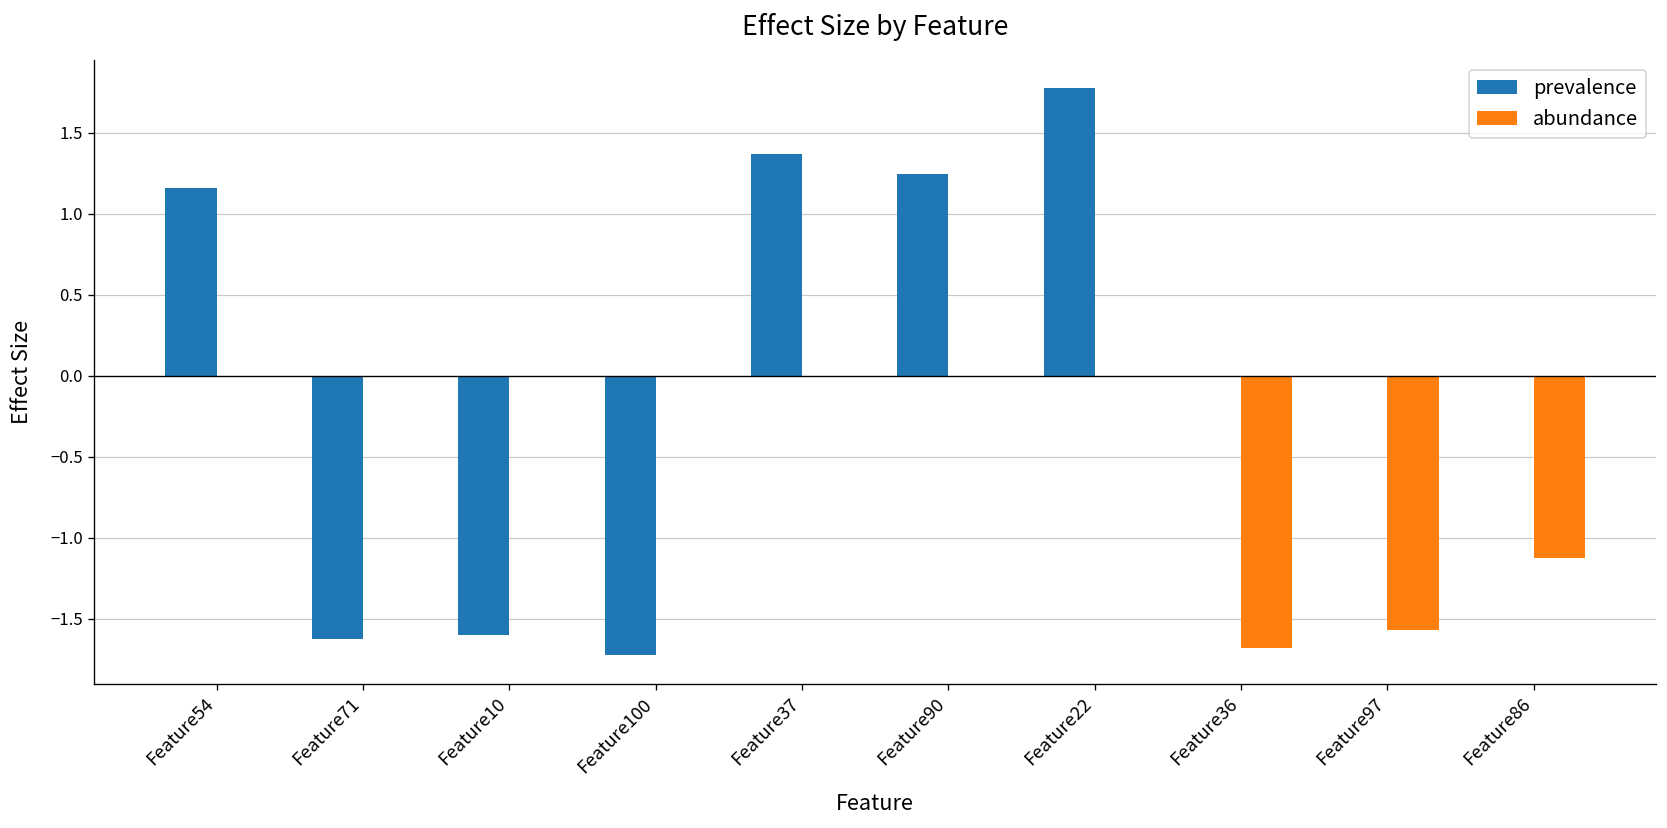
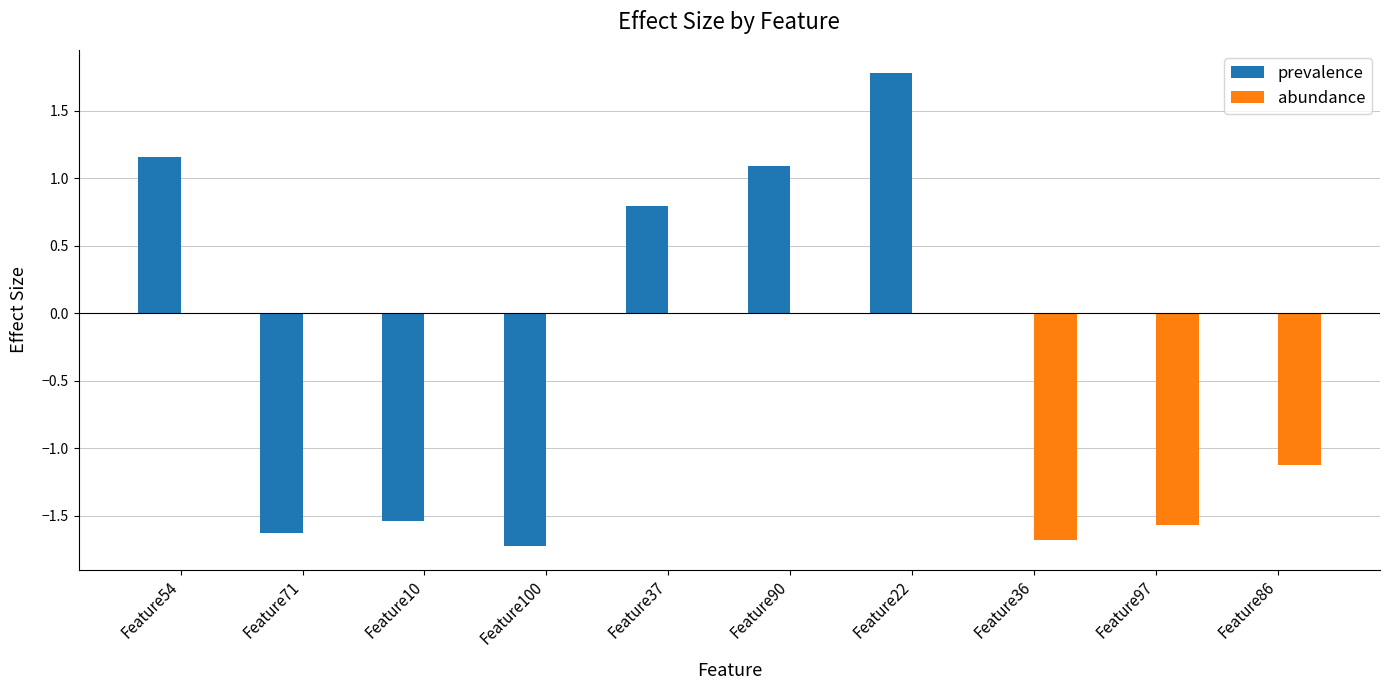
prevalence, Feature10: -1.60 -> -1.54
prevalence, Feature37: 1.37 -> 0.79
prevalence, Feature90: 1.24 -> 1.09
